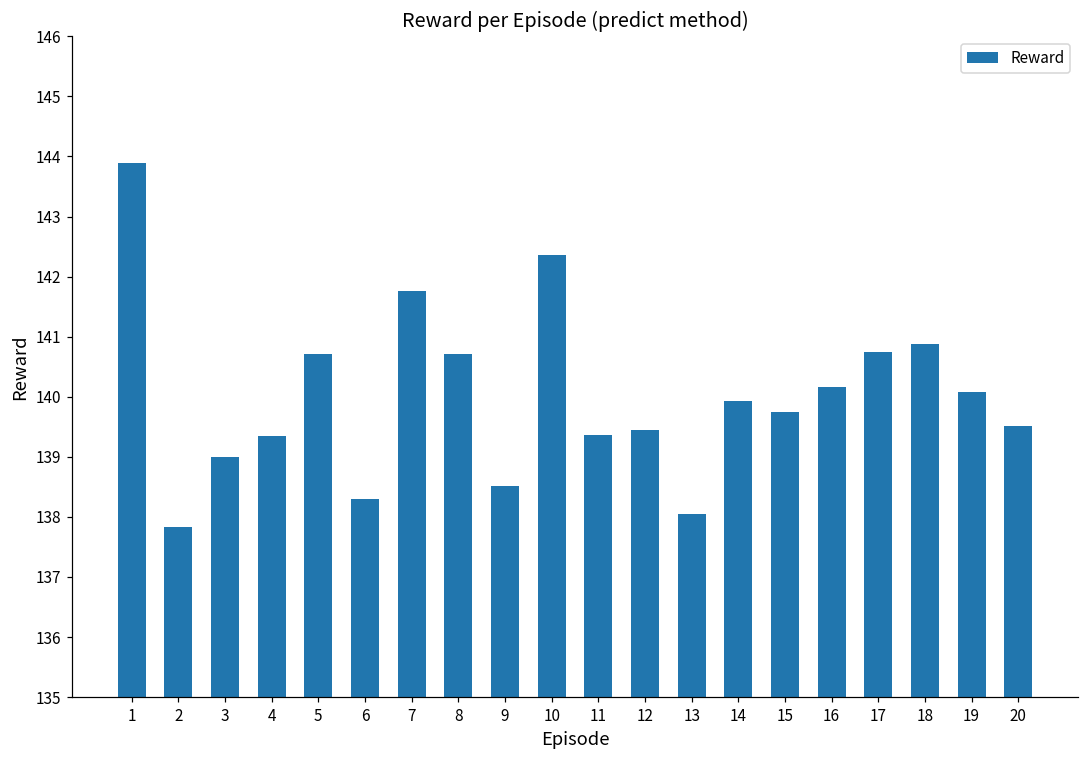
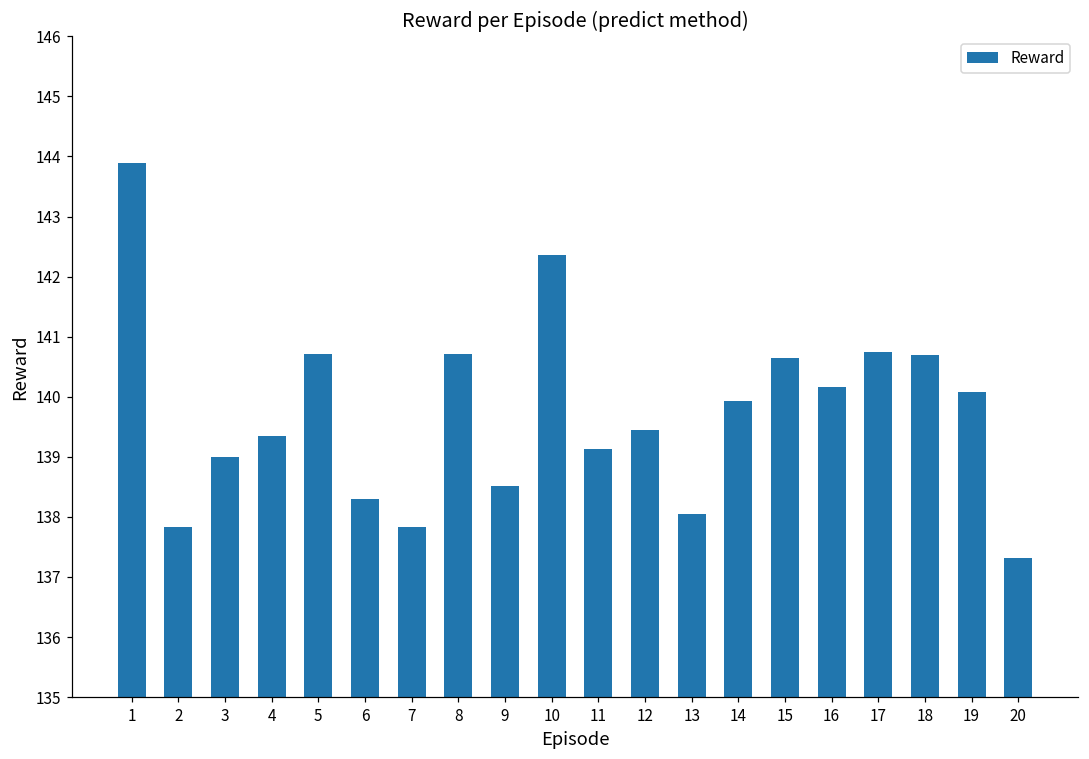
7: 141.8 -> 137.8
11: 139.4 -> 139.1
15: 139.8 -> 140.6
18: 140.9 -> 140.7
20: 139.5 -> 137.3
